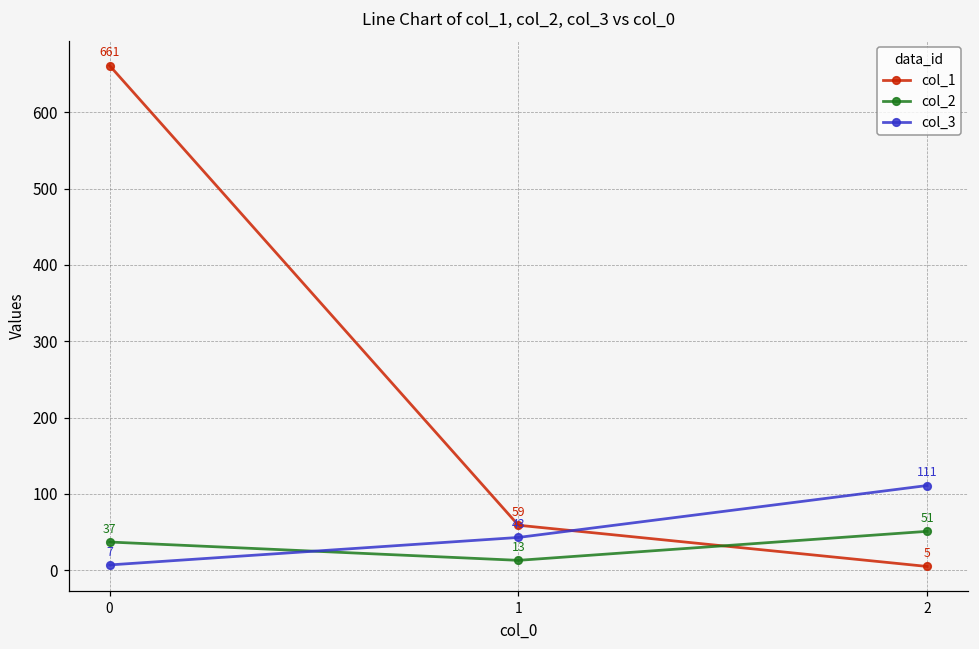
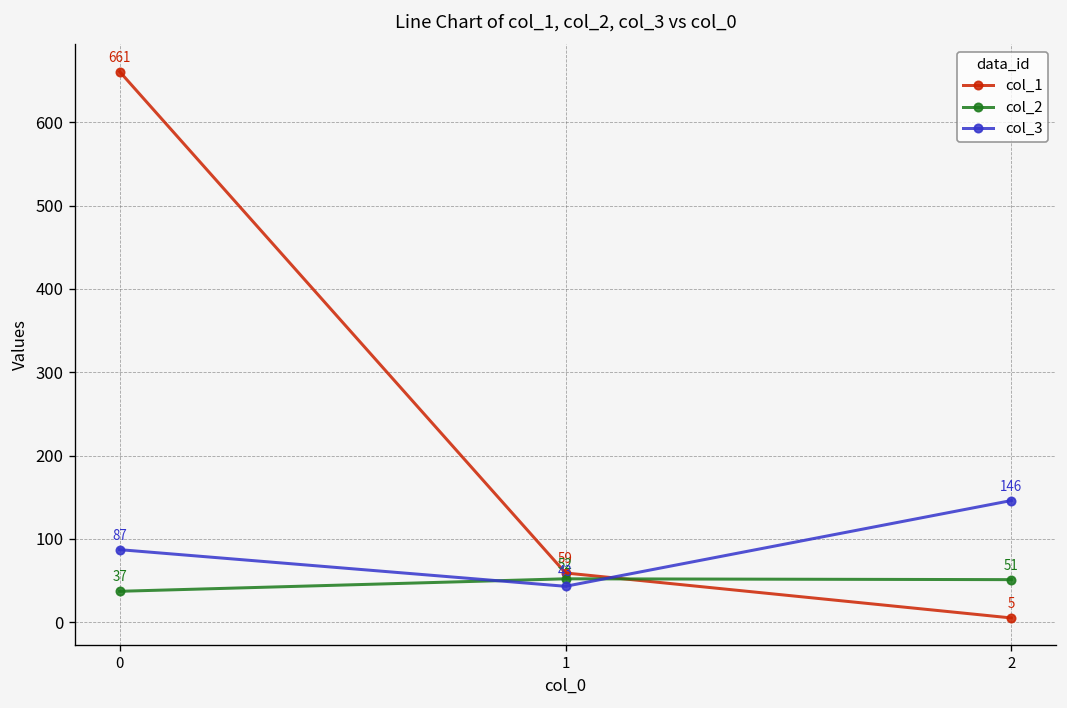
col_3, 0: 7 -> 87
col_2, 1: 13 -> 52
col_3, 2: 111 -> 146
